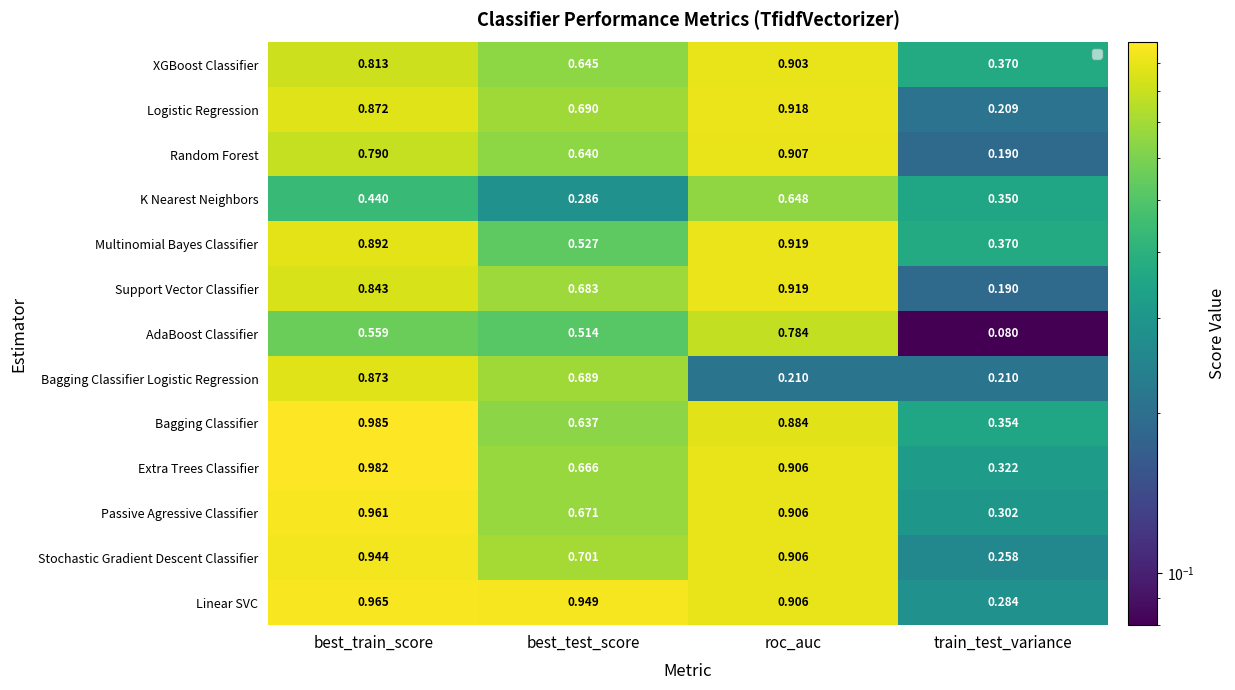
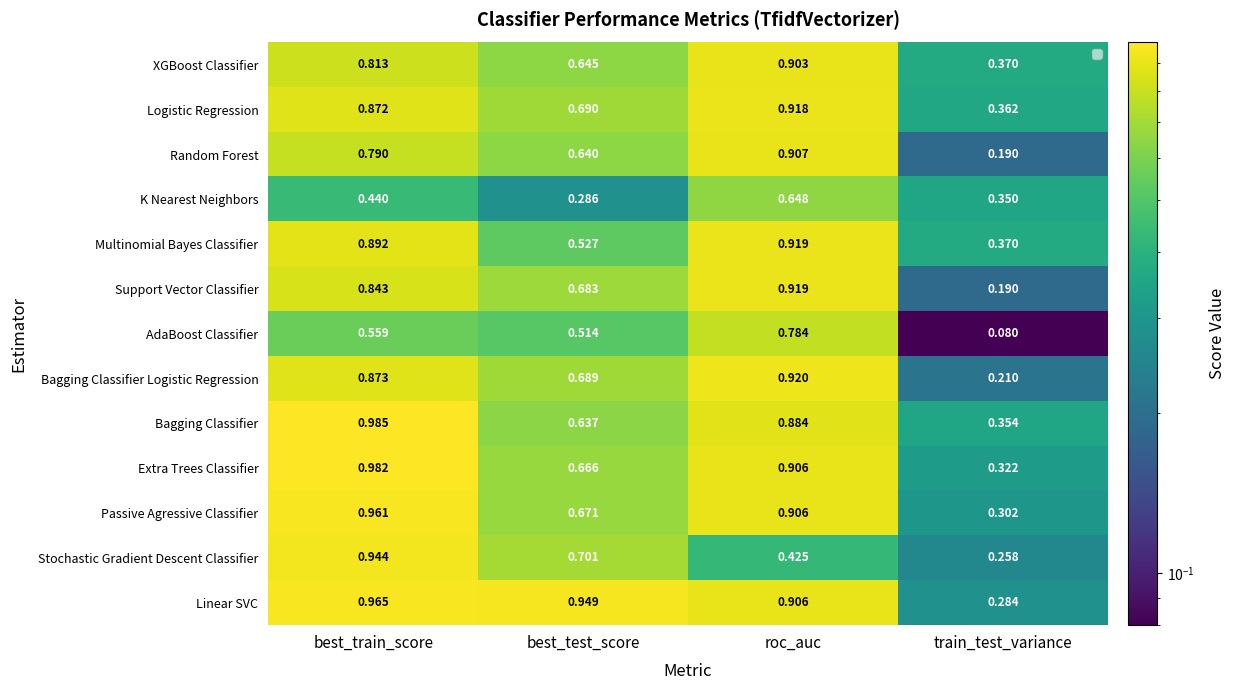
Logistic Regression, train_test_variance: 0.209 -> 0.362
Bagging Classifier Logistic Regression, roc_auc: 0.210 -> 0.920
Stochastic Gradient Descent Classifier, roc_auc: 0.906 -> 0.425
